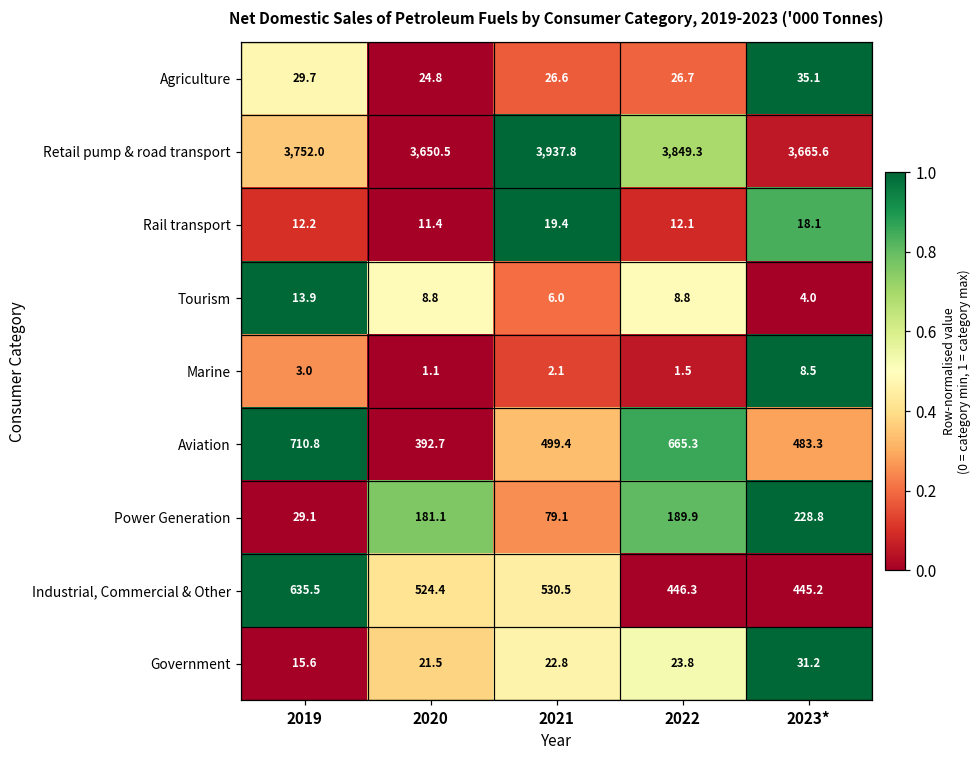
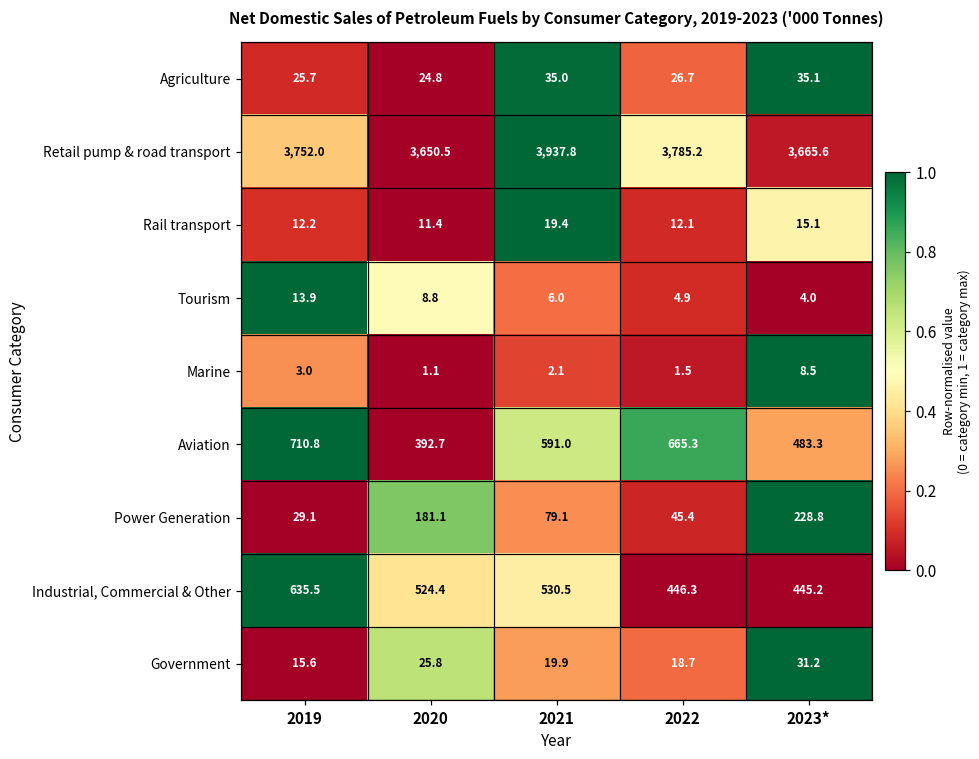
Agriculture, 2019: 29.7 -> 25.7
Agriculture, 2021: 26.6 -> 35.0
Retail pump & road transport, 2022: 3,849.3 -> 3,785.2
Rail transport, 2023*: 18.1 -> 15.1
Tourism, 2022: 8.8 -> 4.9
Aviation, 2021: 499.4 -> 591.0
Power Generation, 2022: 189.9 -> 45.4
Government, 2020: 21.5 -> 25.8
Government, 2021: 22.8 -> 19.9
Government, 2022: 23.8 -> 18.7
